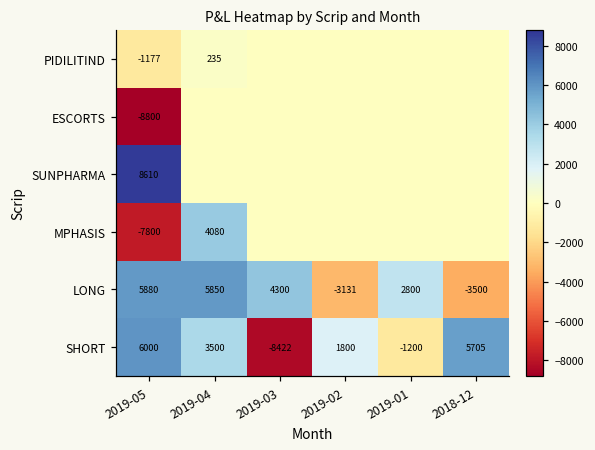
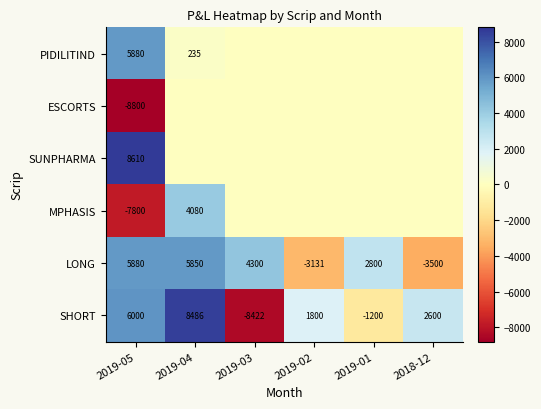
PIDILITIND, 2019-05: -1177 -> 5880
SHORT, 2019-04: 3500 -> 8486
SHORT, 2018-12: 5705 -> 2600
